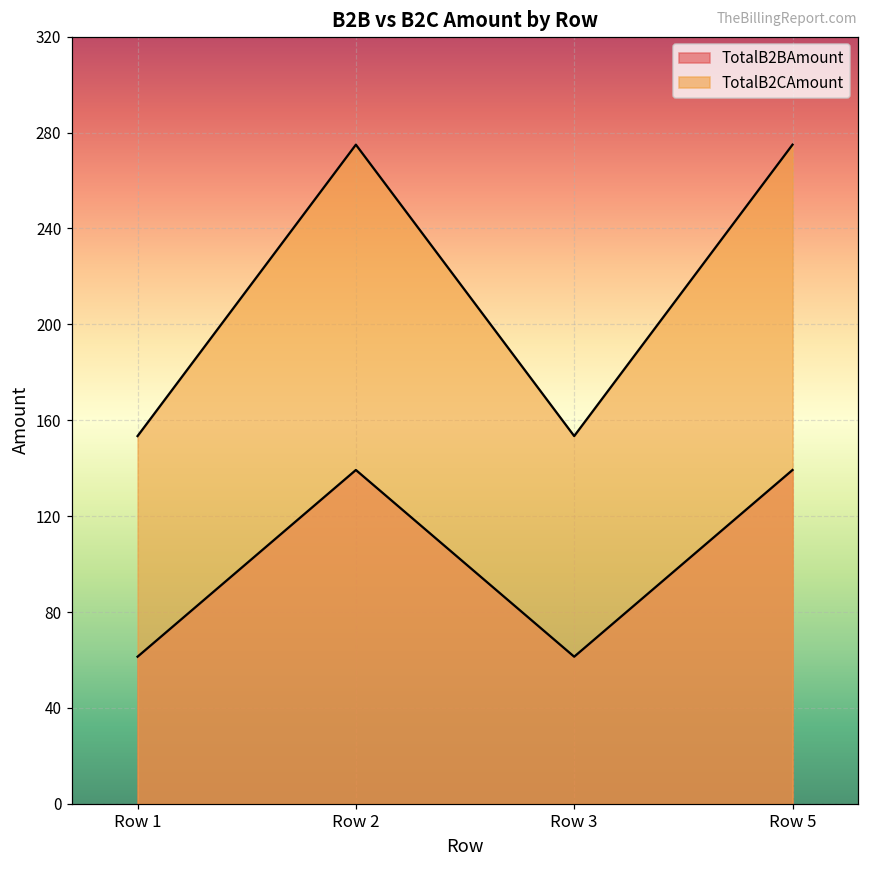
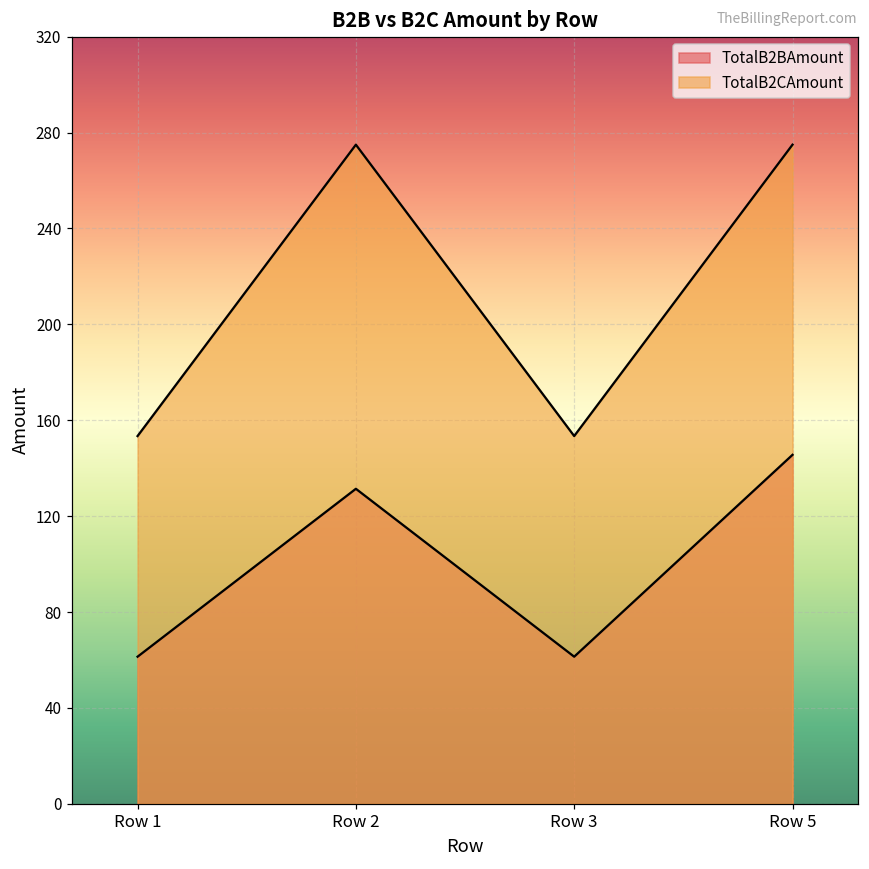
TotalB2BAmount, Row 2: 139 -> 131
TotalB2BAmount, Row 5: 139 -> 146
